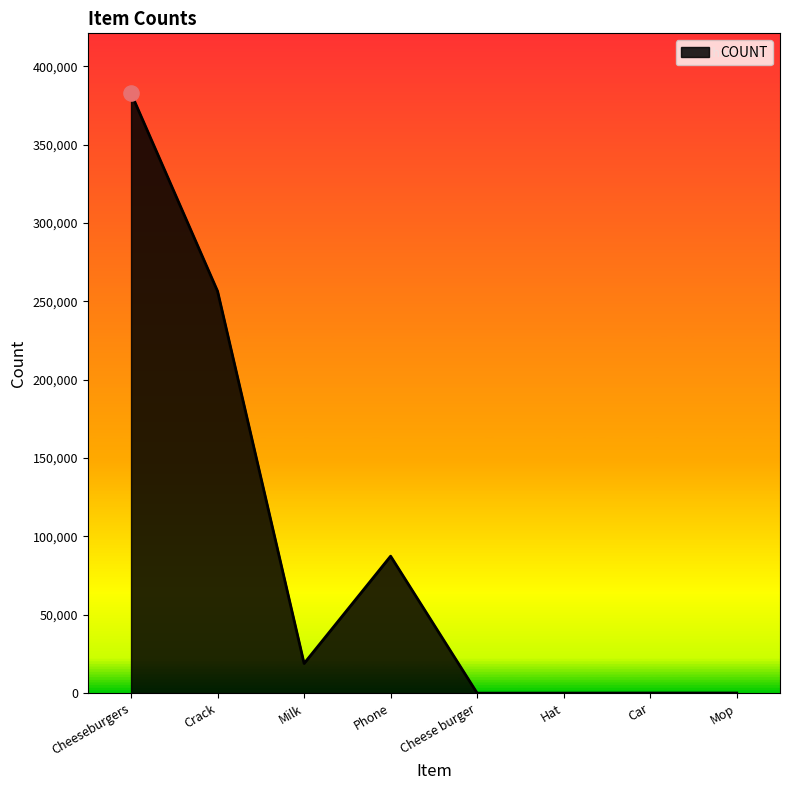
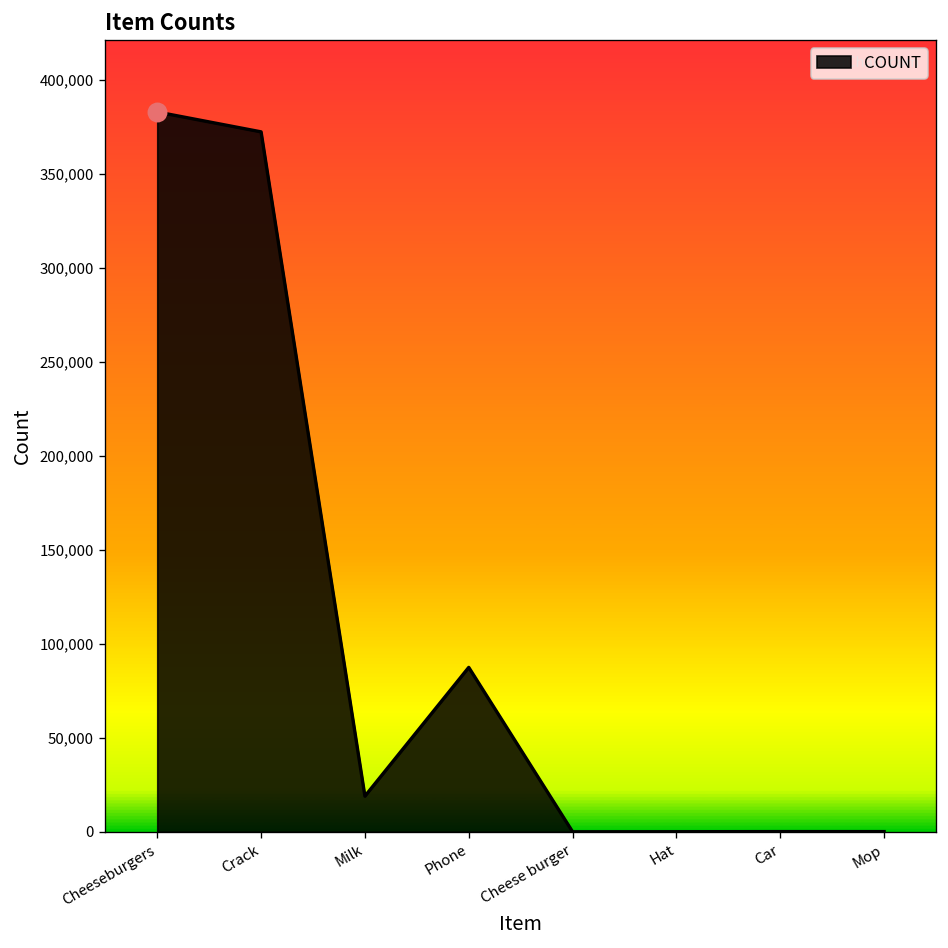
COUNT, Crack: 256,000 -> 372,000
